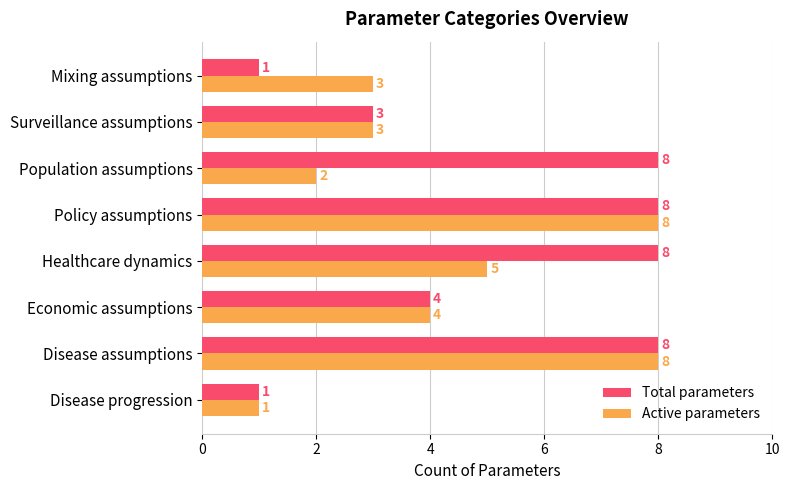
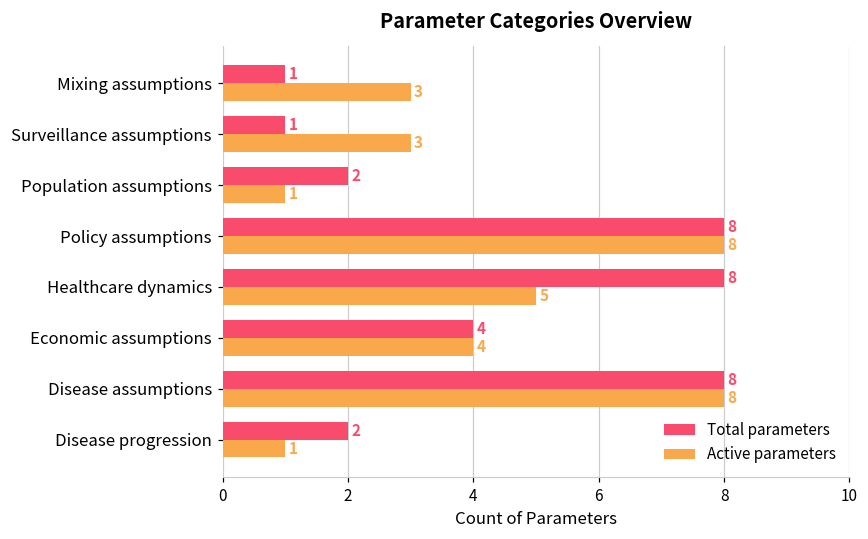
Total parameters, Surveillance assumptions: 3 -> 1
Total parameters, Population assumptions: 8 -> 2
Active parameters, Population assumptions: 2 -> 1
Total parameters, Disease progression: 1 -> 2
